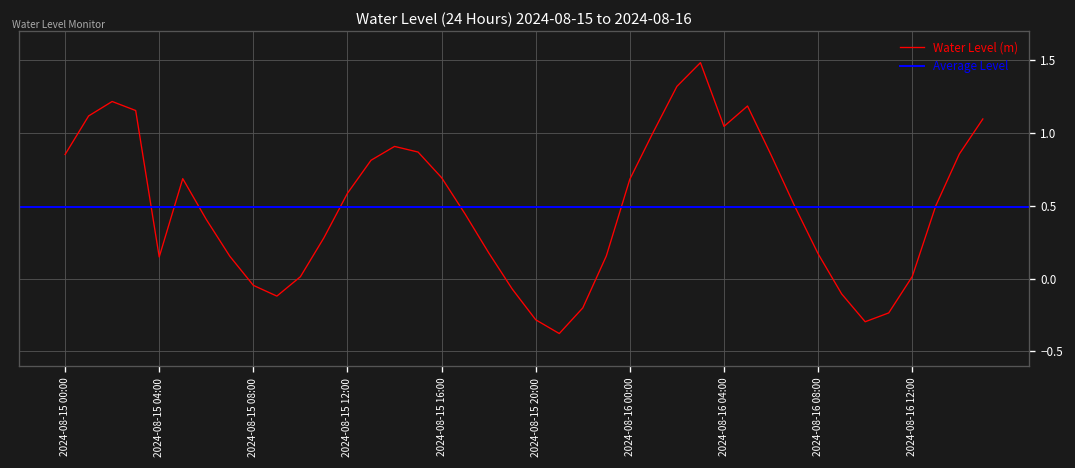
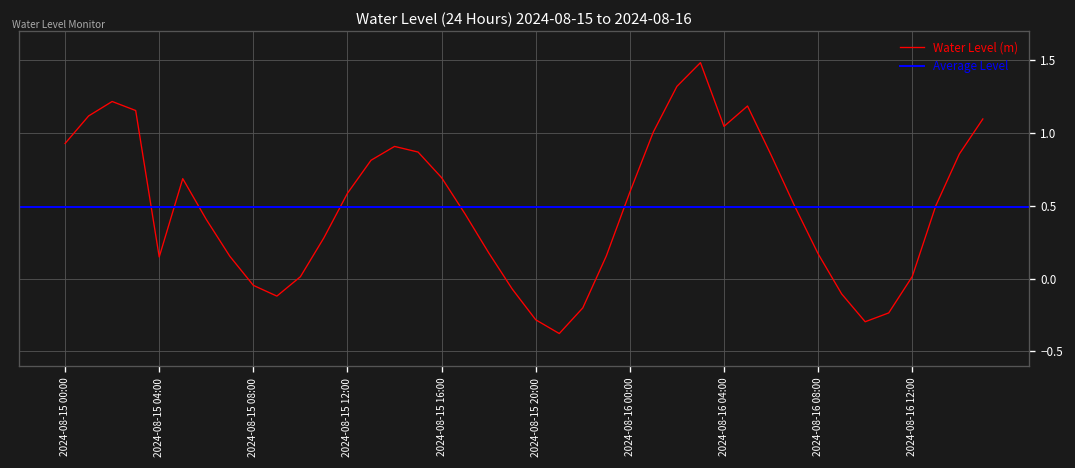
2024-08-15 00:00: 0.85 -> 0.93
2024-08-16 00:00: 0.68 -> 0.59
